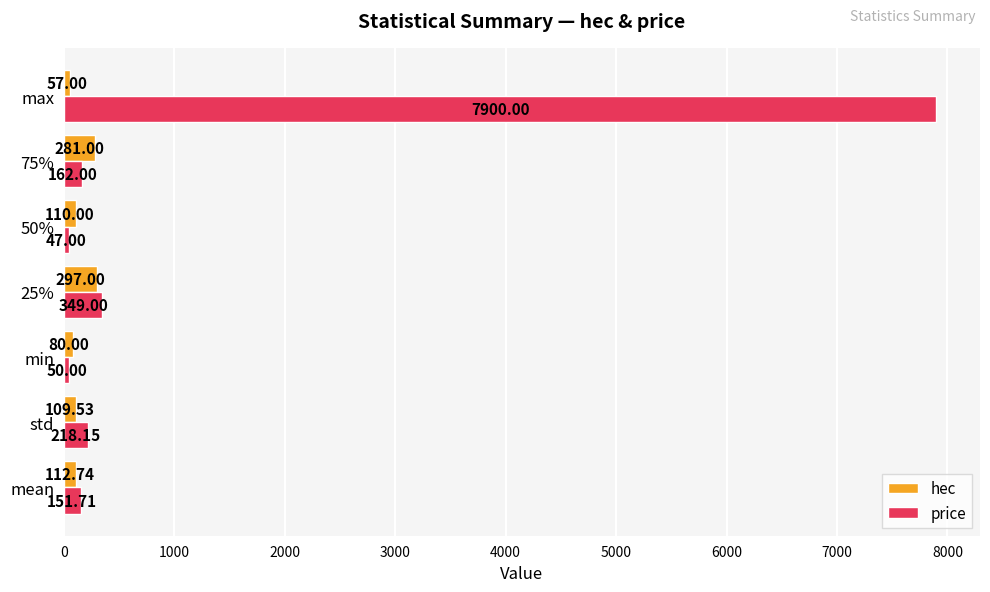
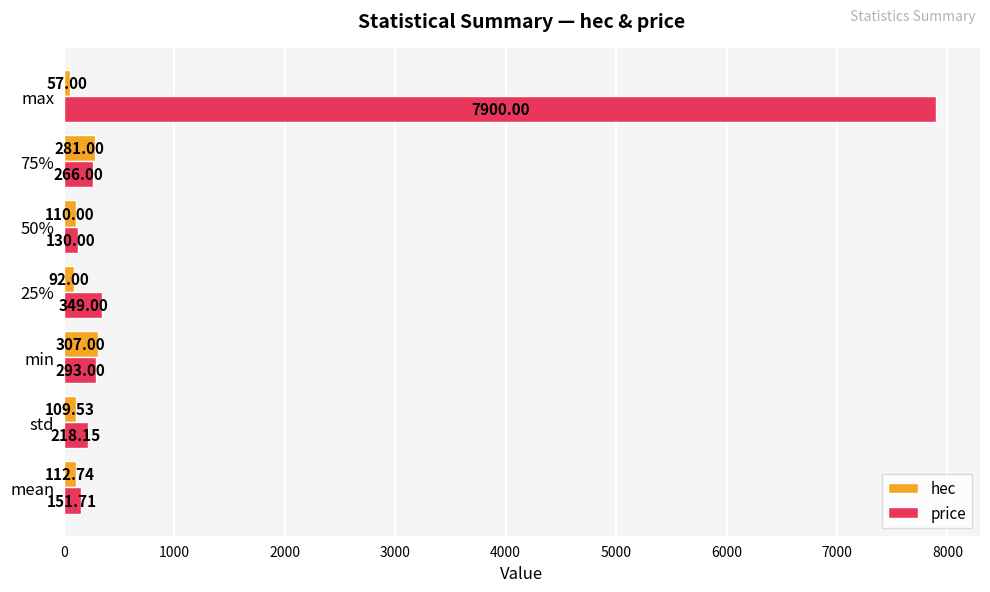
price, 75%: 162.00 -> 266.00
price, 50%: 47.00 -> 130.00
hec, 25%: 297.00 -> 92.00
hec, min: 80.00 -> 307.00
price, min: 50.00 -> 293.00
